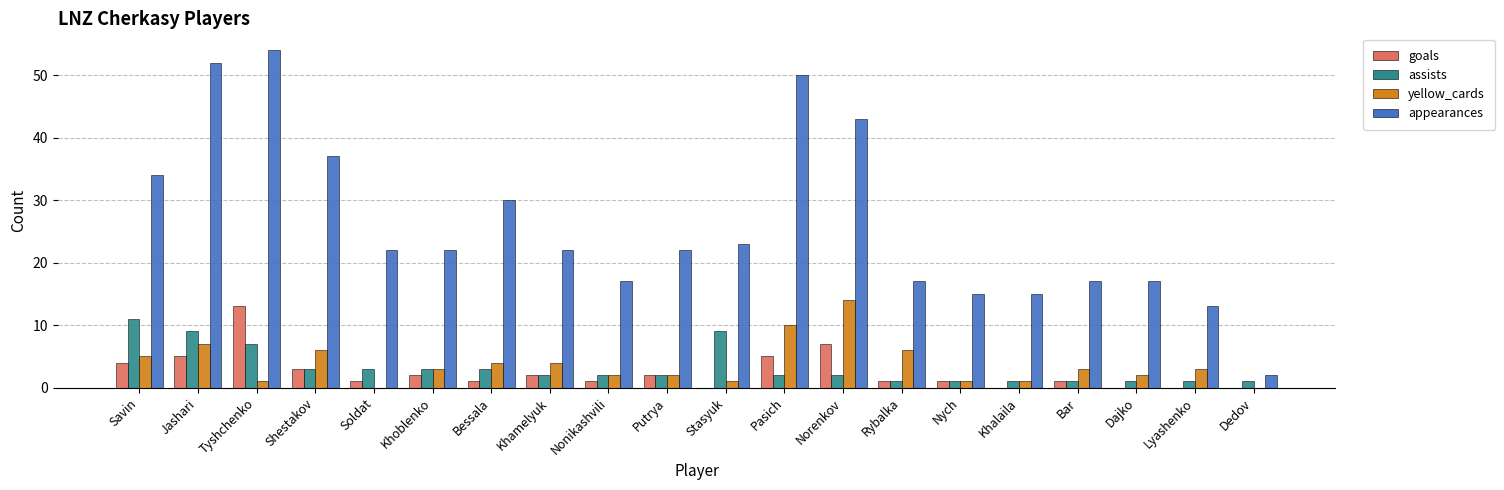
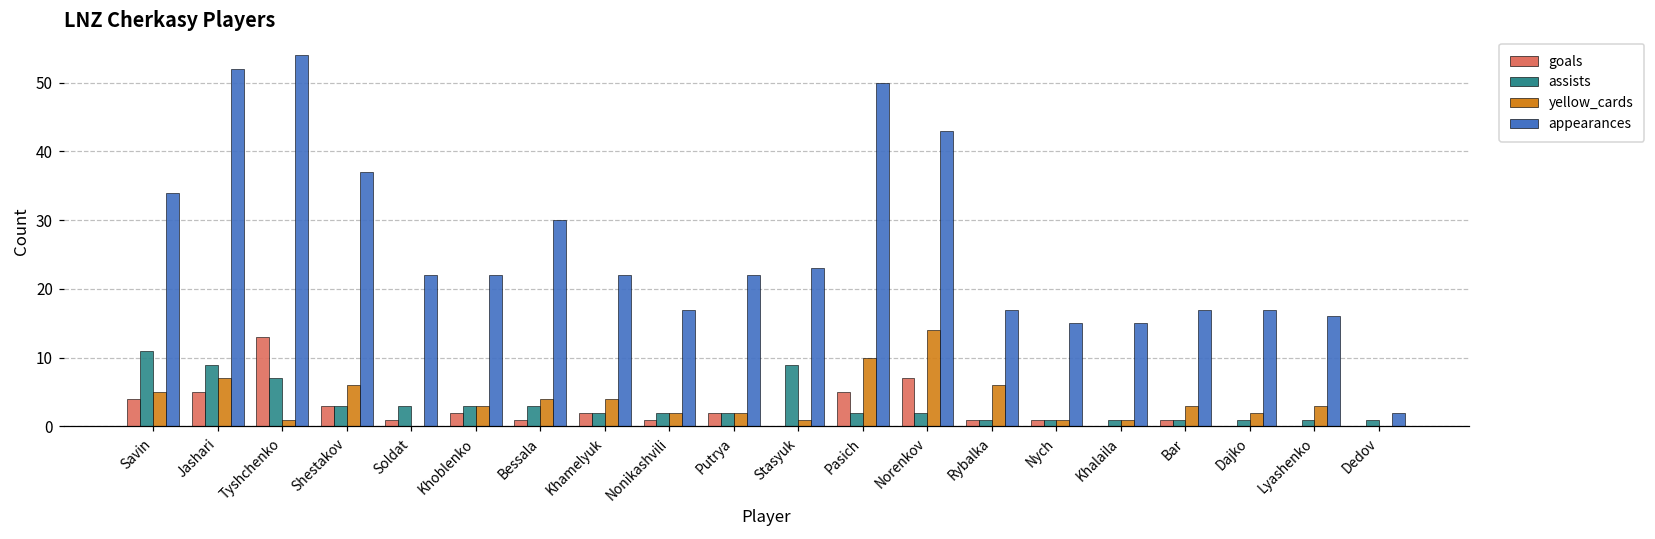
appearances, Lyashenko: 13 -> 16
